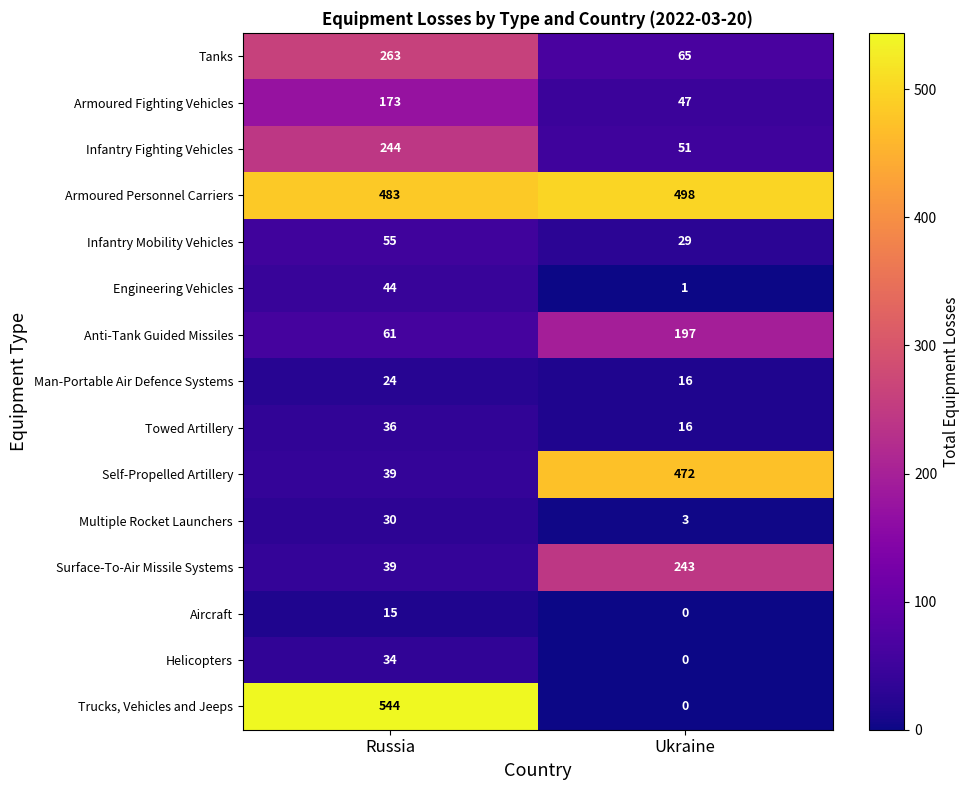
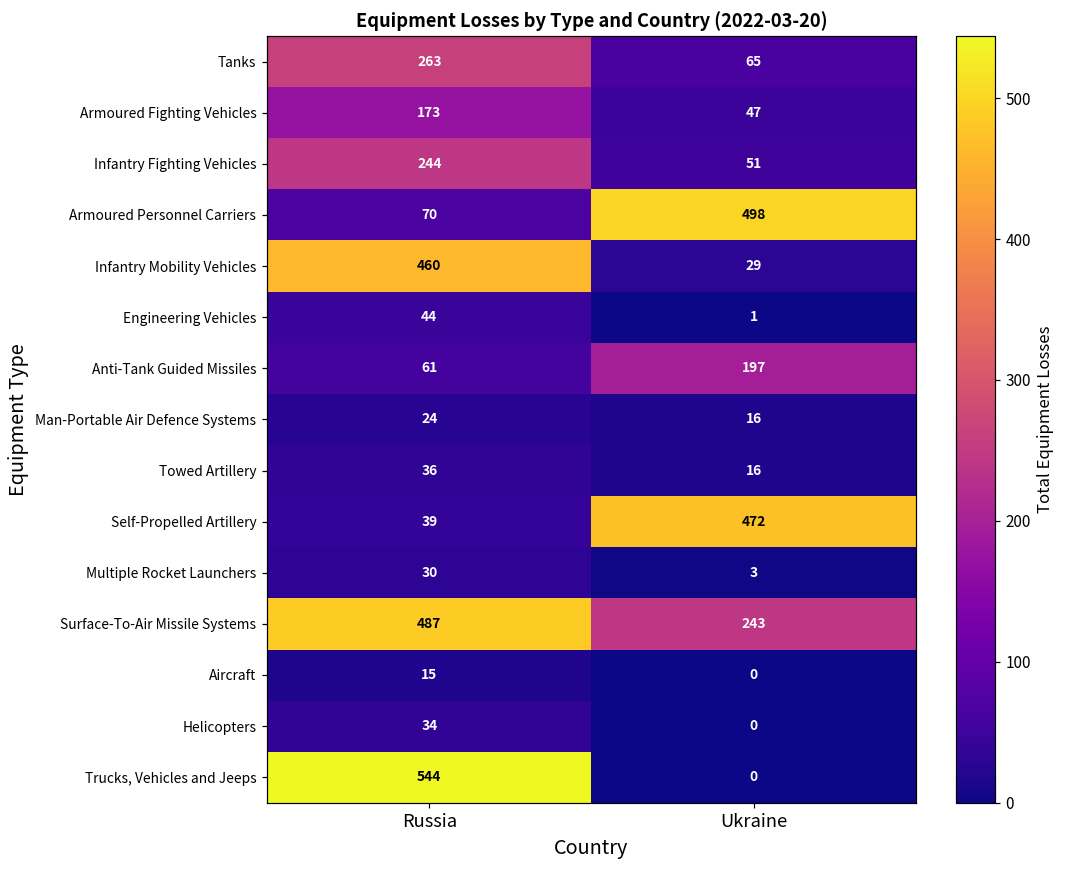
Armoured Personnel Carriers, Russia: 483 -> 70
Infantry Mobility Vehicles, Russia: 55 -> 460
Surface-To-Air Missile Systems, Russia: 39 -> 487
